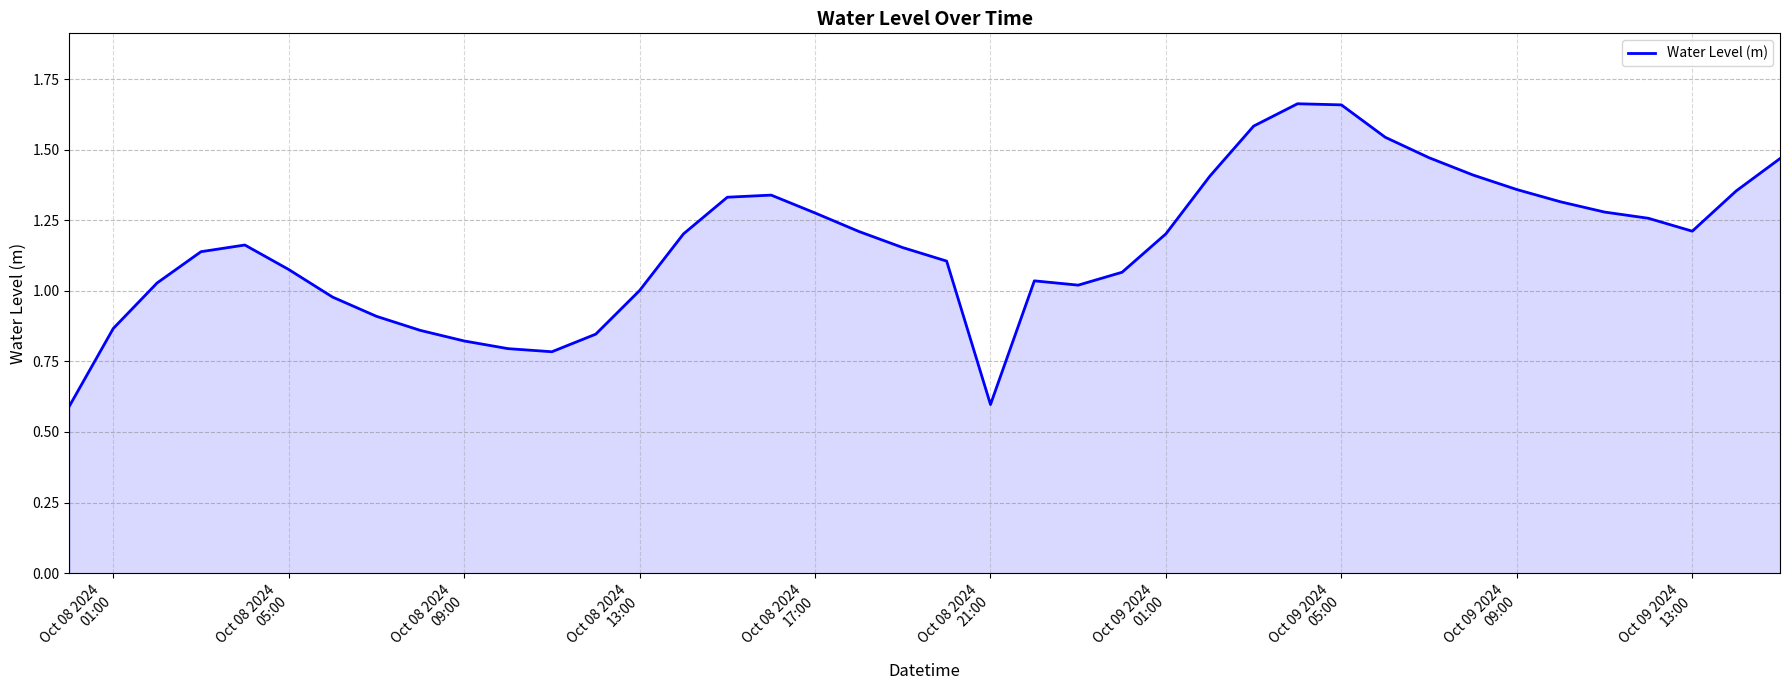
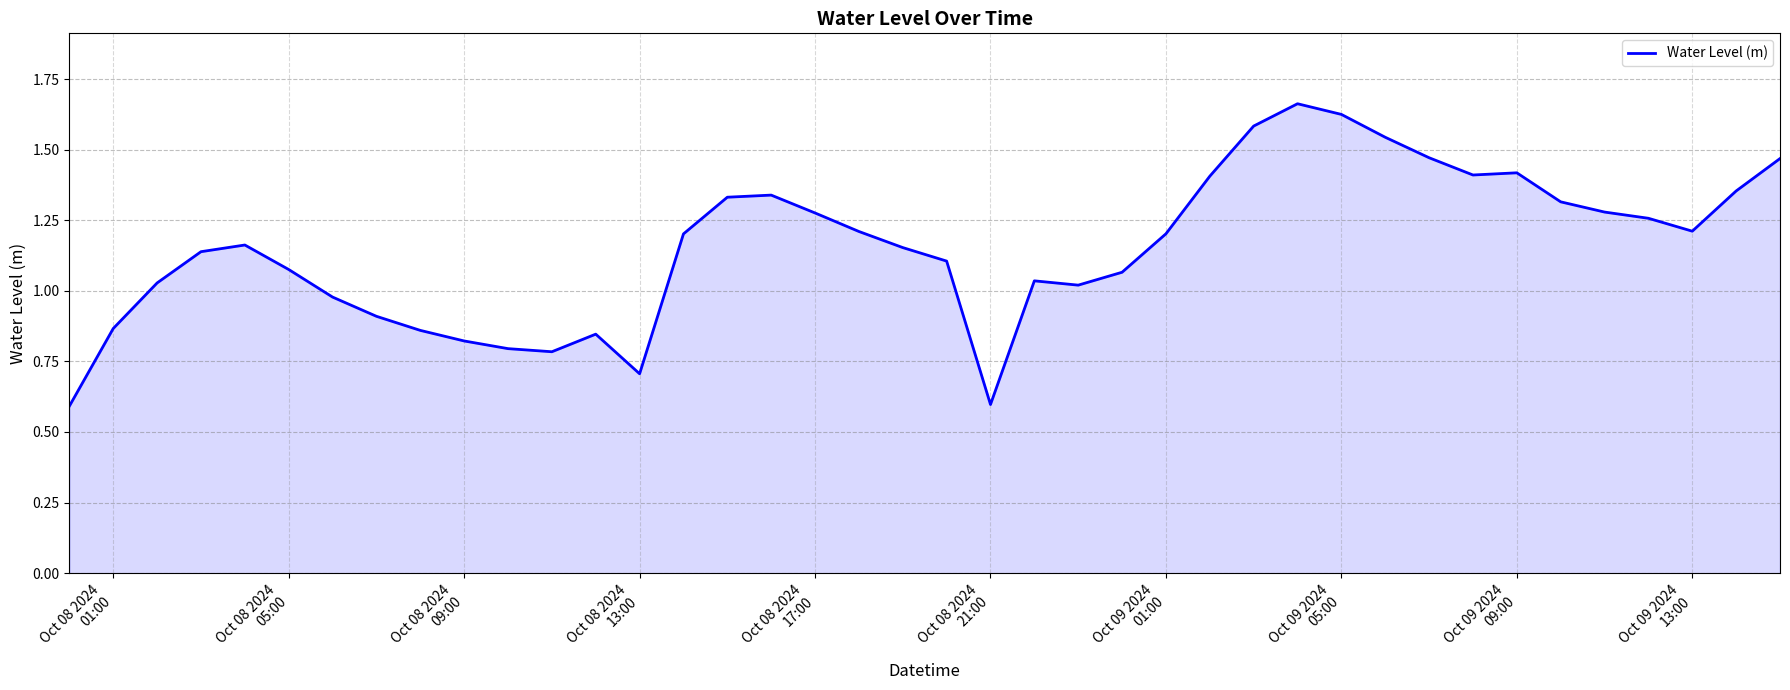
Oct 08 2024 13:00: 1.00 -> 0.71
Oct 09 2024 05:00: 1.66 -> 1.62
Oct 09 2024 09:00: 1.36 -> 1.42
